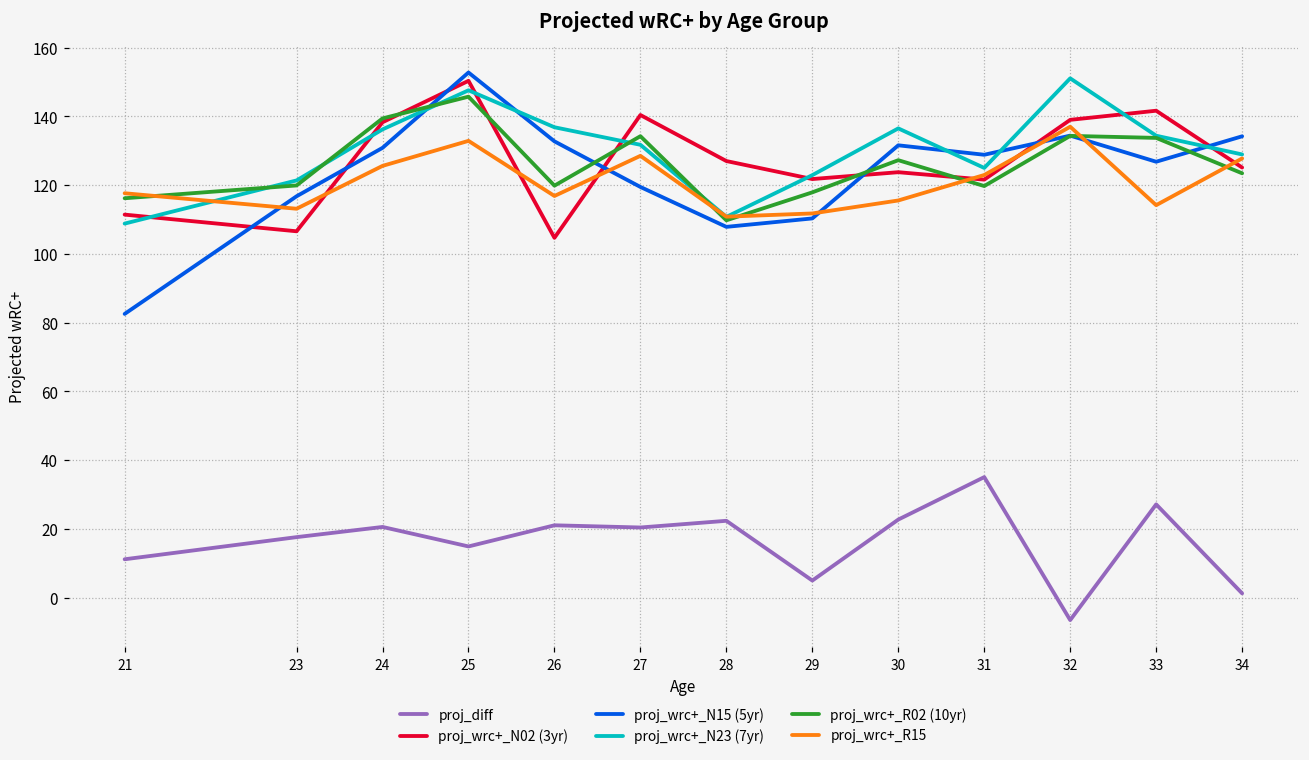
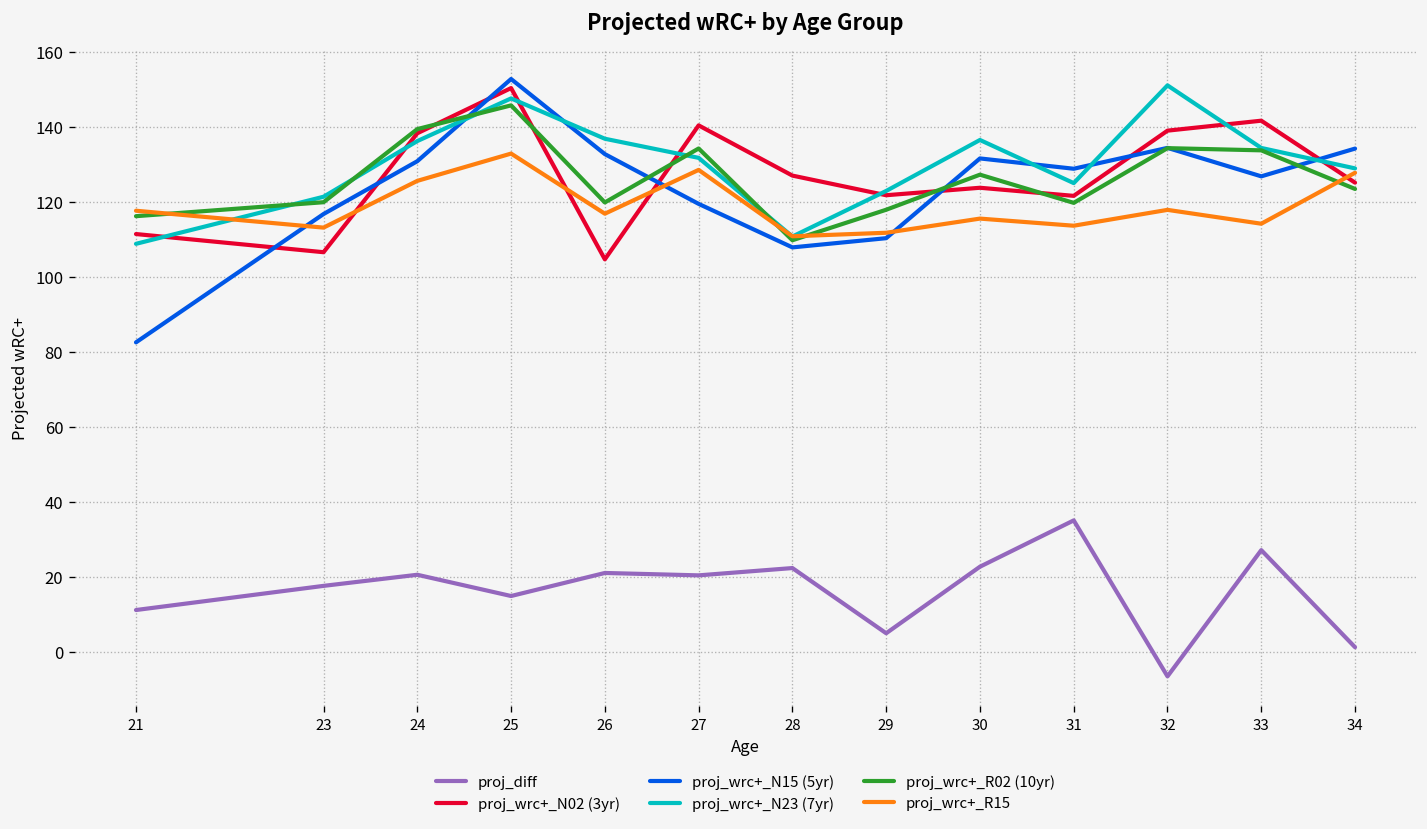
proj_wrc+_R15, 31: 123 -> 114
proj_wrc+_R15, 32: 137 -> 118
